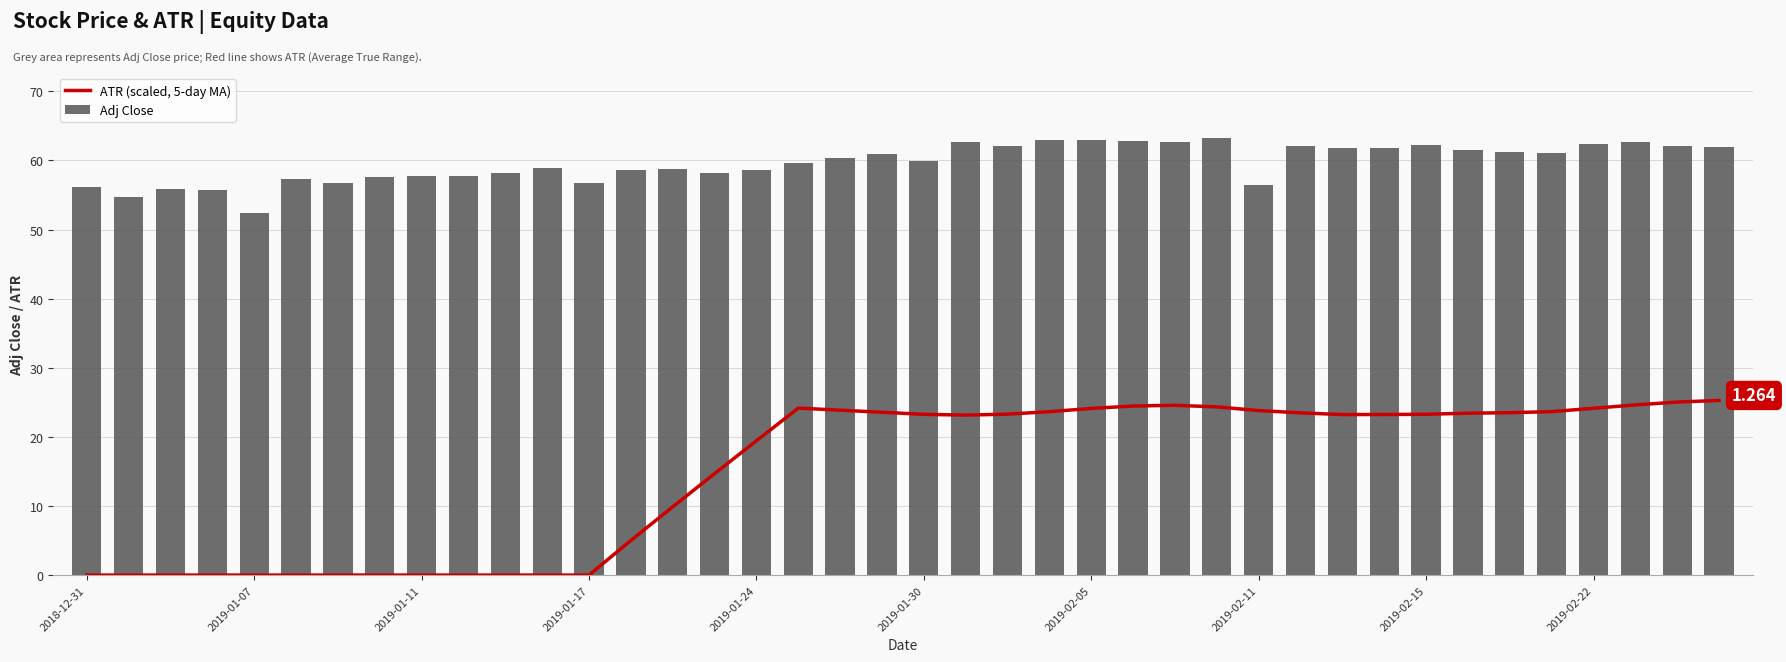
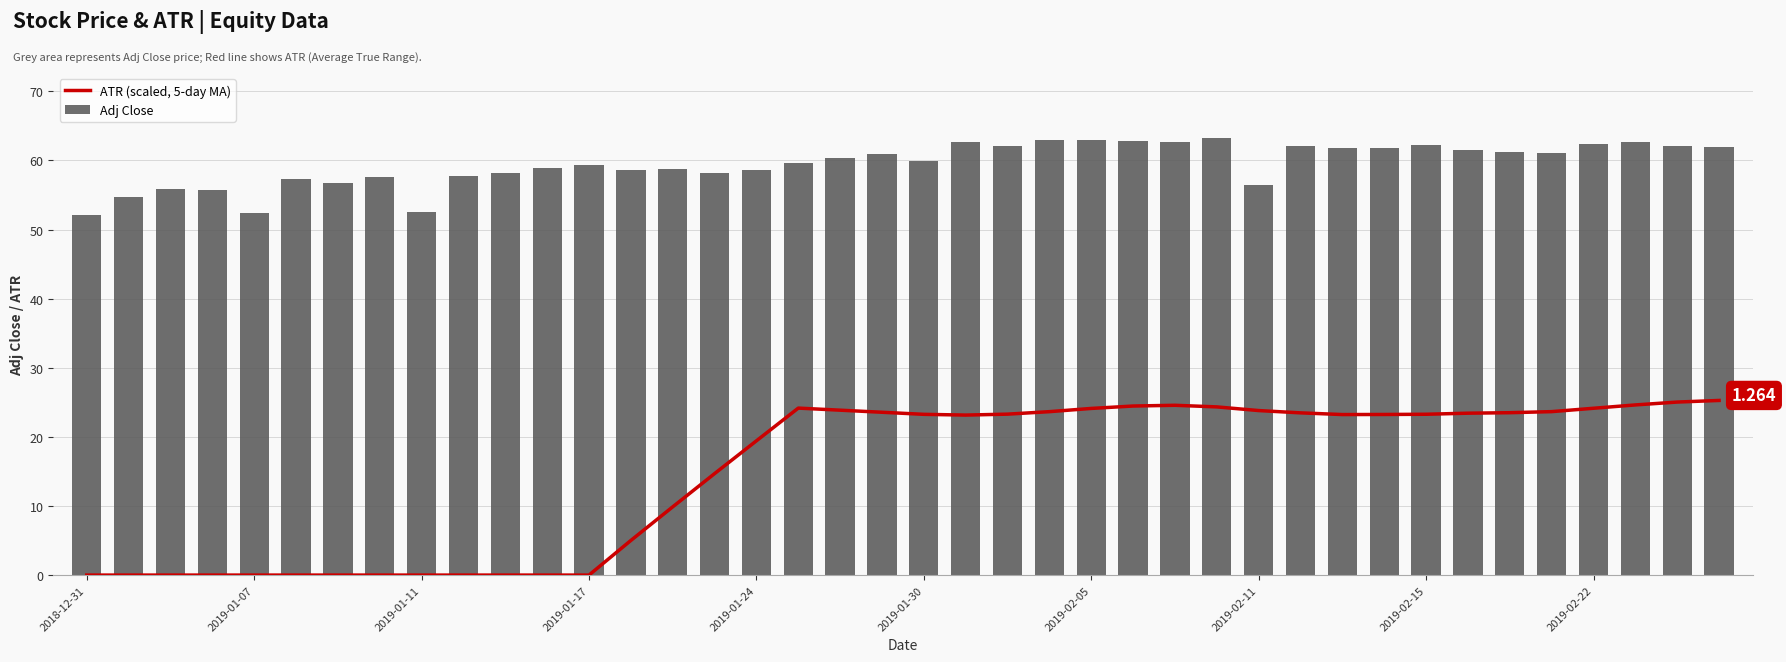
Adj Close, 2018-12-31: 56 -> 52
Adj Close, 2019-01-11: 58 -> 53
Adj Close, 2019-01-17: 57 -> 59
